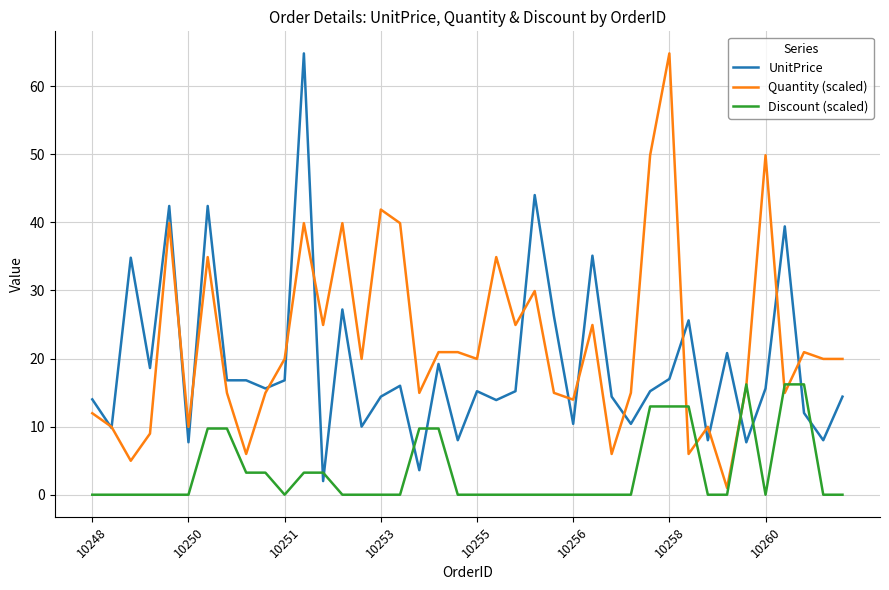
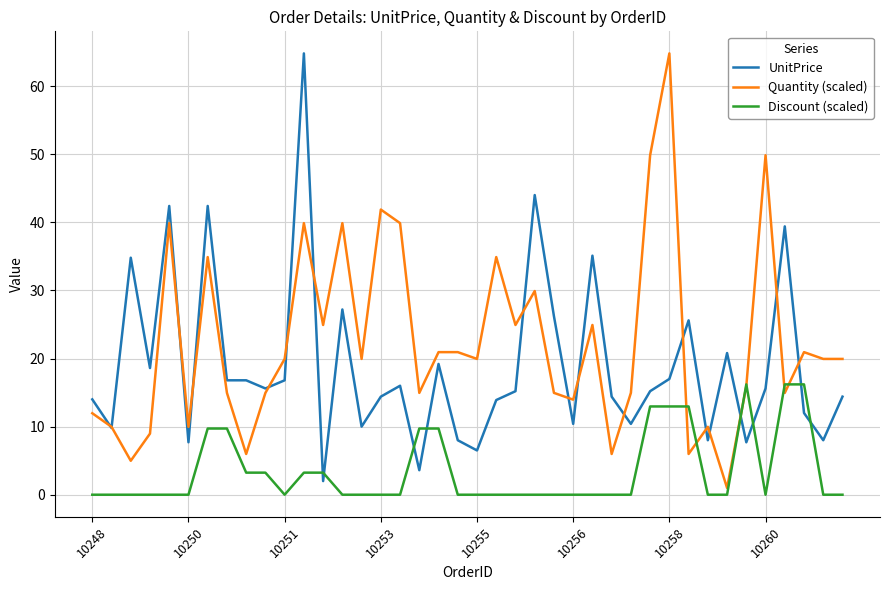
UnitPrice, 10255: 15 -> 7
